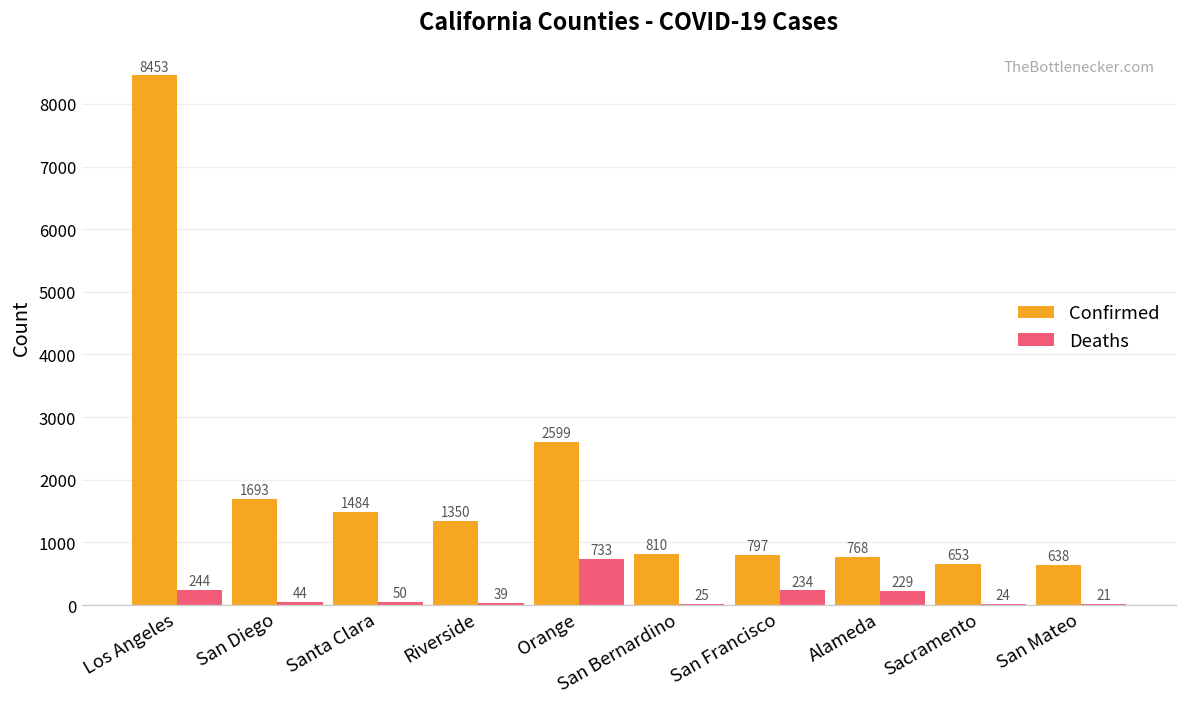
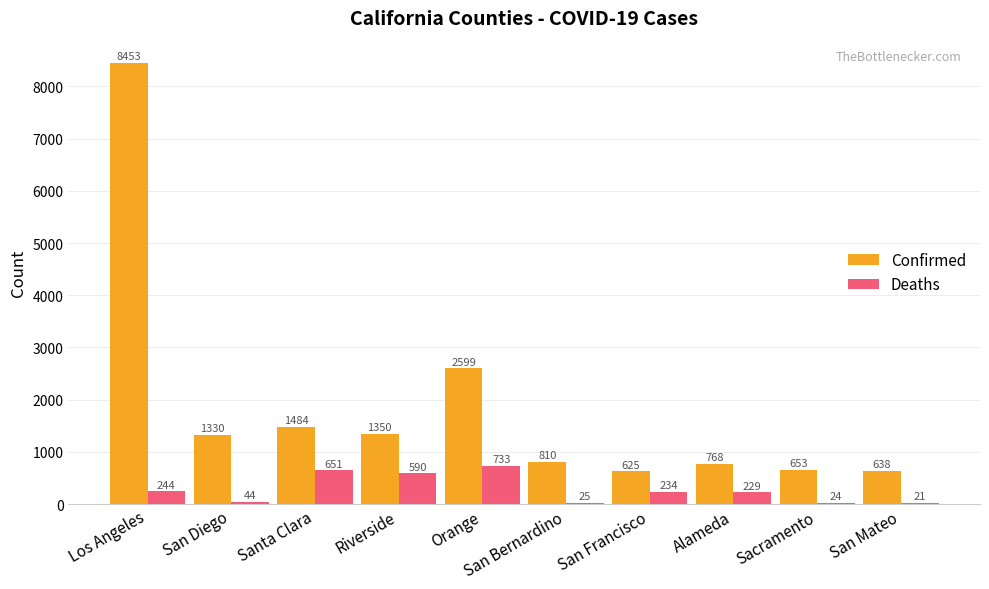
Confirmed, San Diego: 1693 -> 1330
Deaths, Santa Clara: 50 -> 651
Deaths, Riverside: 39 -> 590
Confirmed, San Francisco: 797 -> 625
